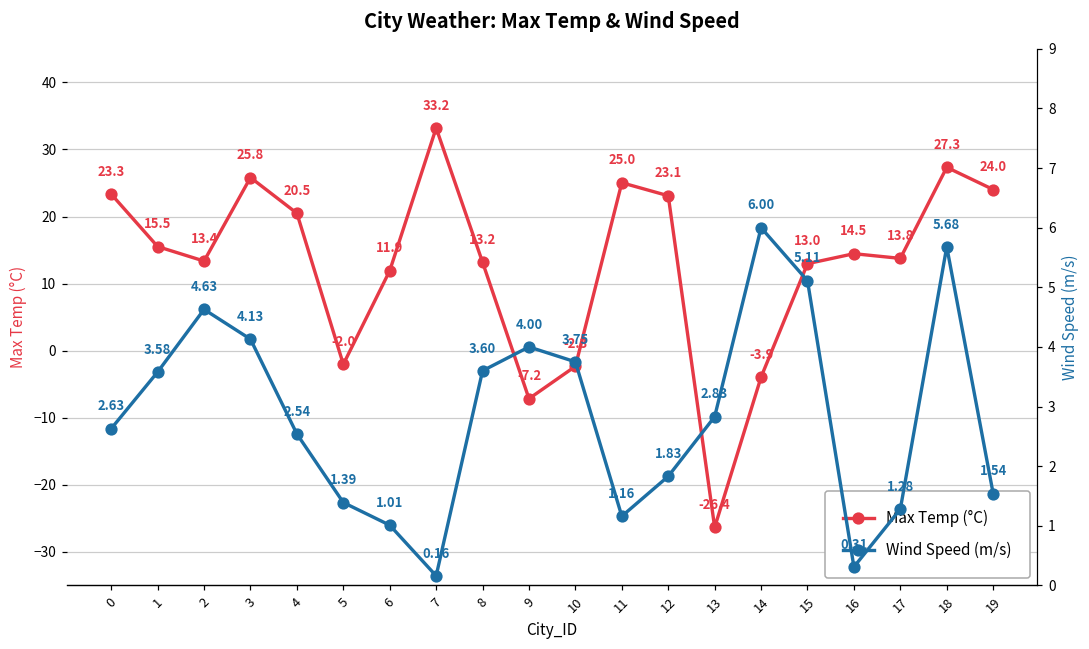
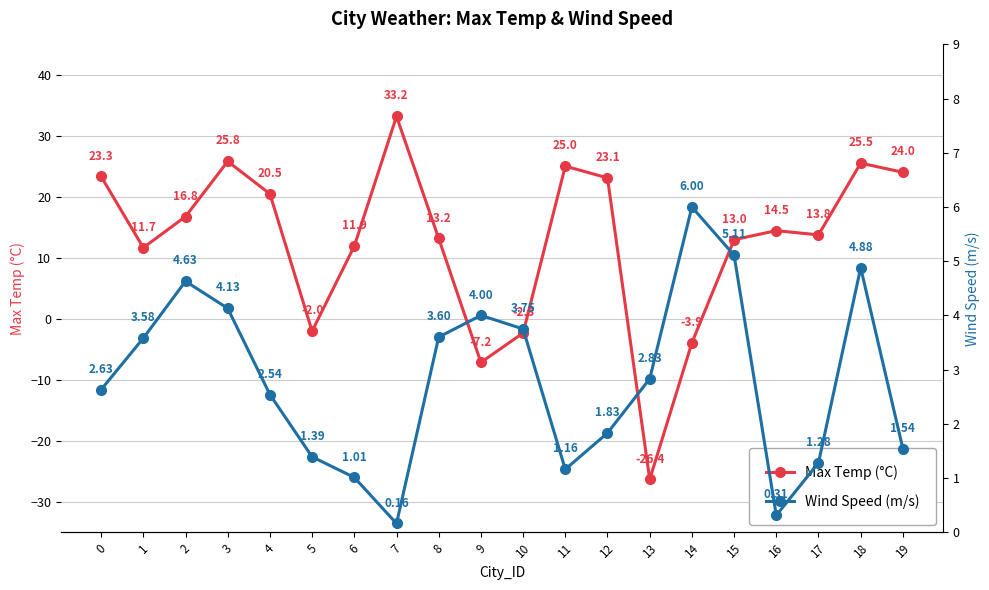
Max Temp (°C), 1: 15.5 -> 11.7
Max Temp (°C), 2: 13.4 -> 16.8
Max Temp (°C), 18: 27.3 -> 25.5
Wind Speed (m/s), 18: 5.68 -> 4.88
